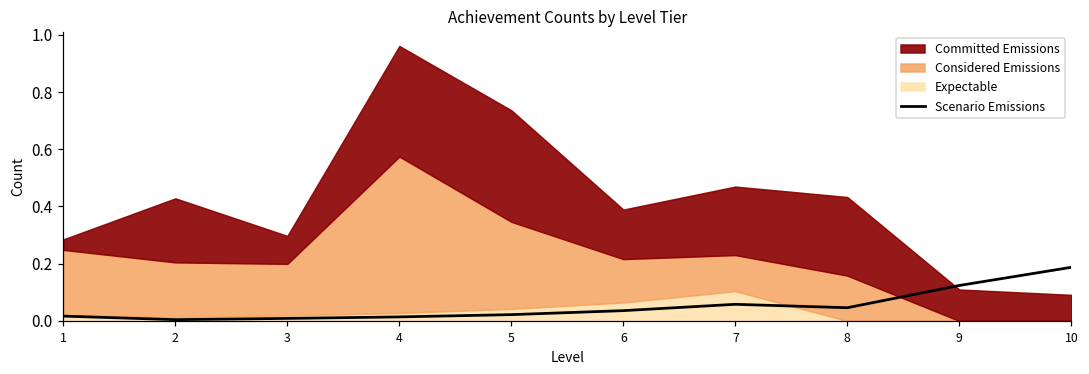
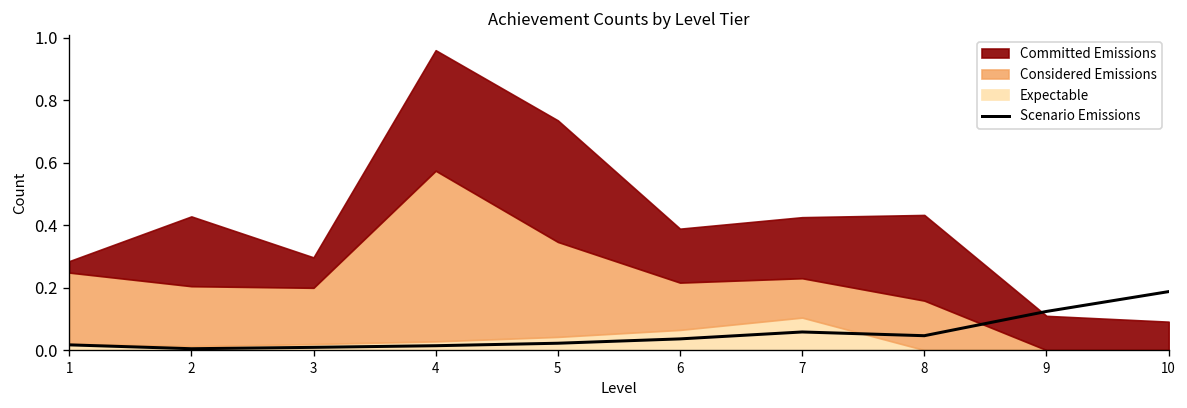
Committed Emissions, 7: 0.24 -> 0.20
